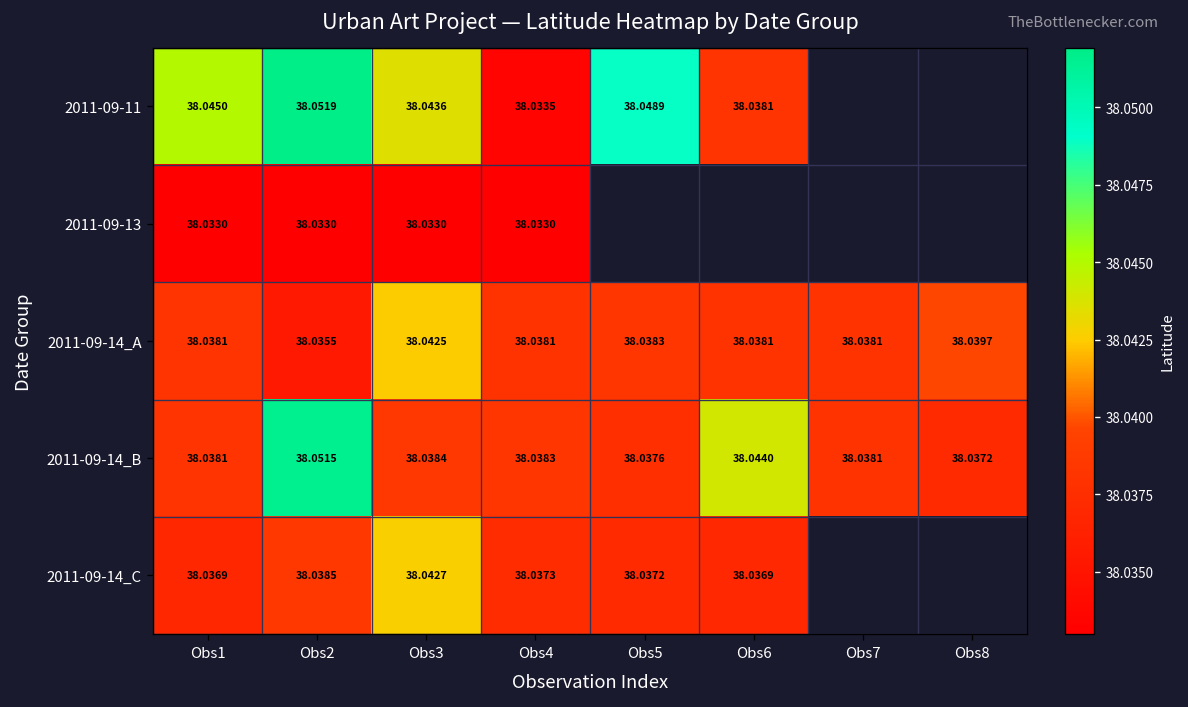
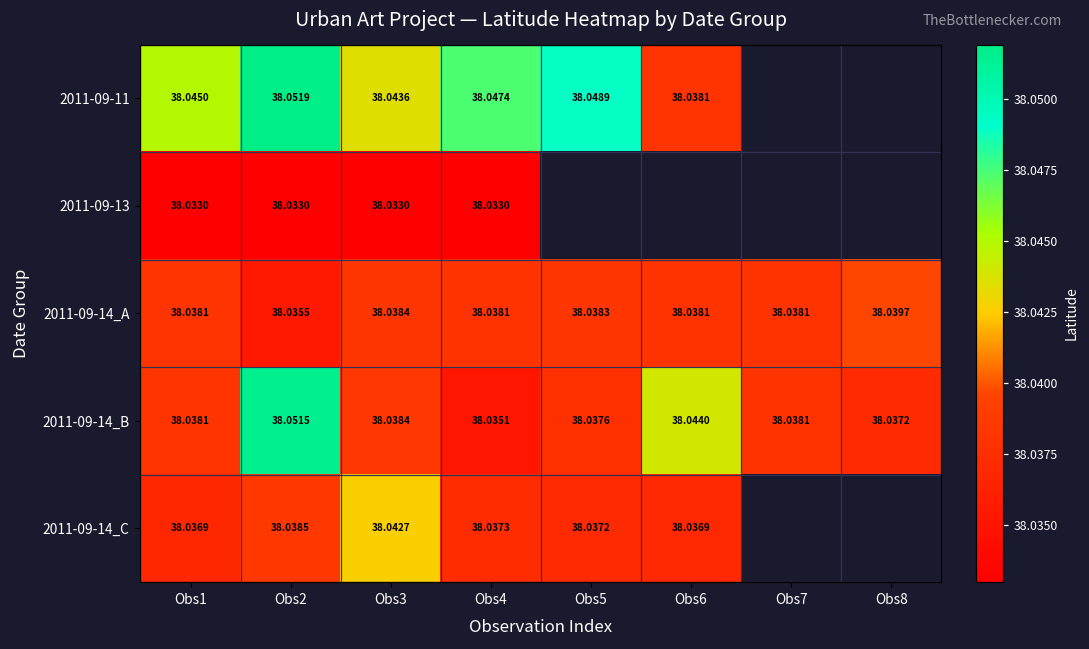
2011-09-11, Obs4: 38.0335 -> 38.0474
2011-09-14_A, Obs3: 38.0425 -> 38.0384
2011-09-14_B, Obs4: 38.0383 -> 38.0351
